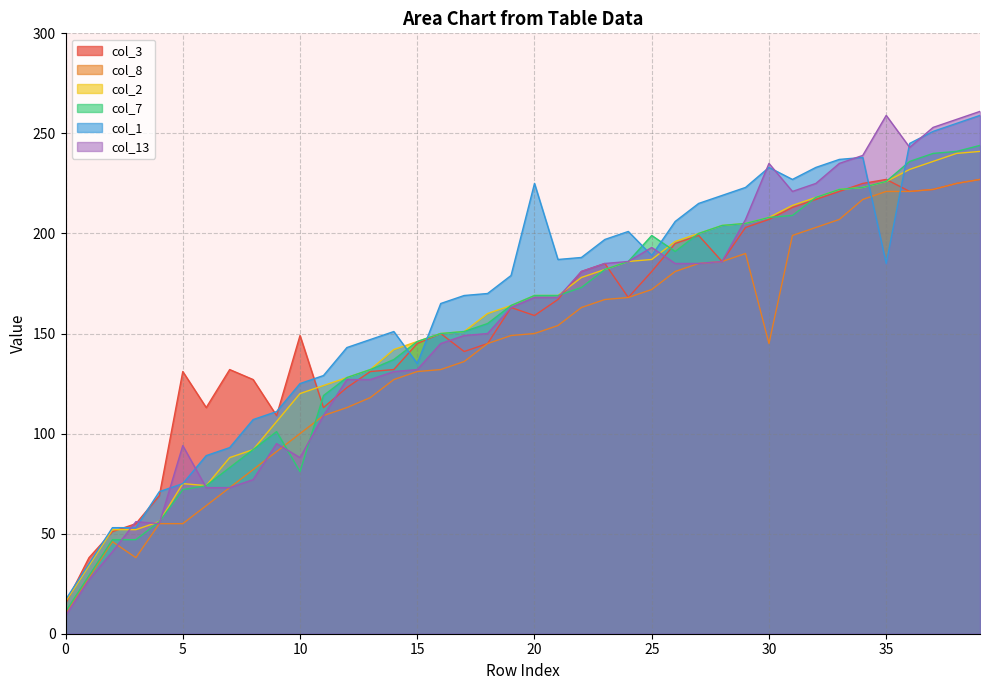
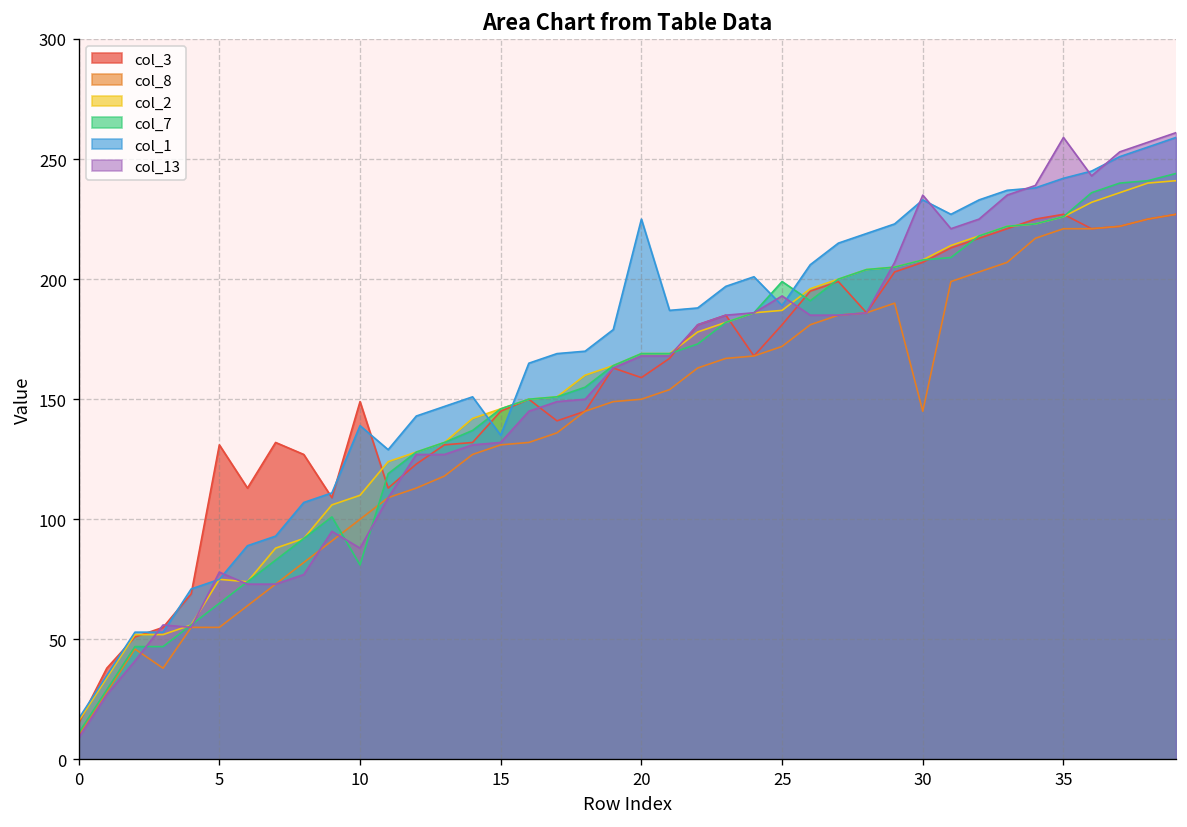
col_7, 5: 72 -> 65
col_13, 5: 94 -> 78
col_2, 10: 120 -> 110
col_1, 10: 125 -> 139
col_1, 35: 185 -> 242
